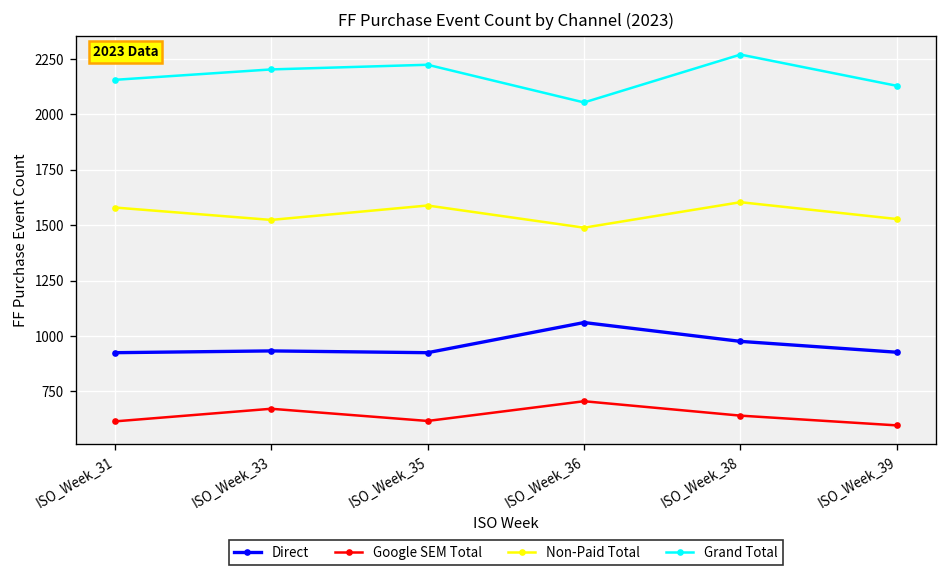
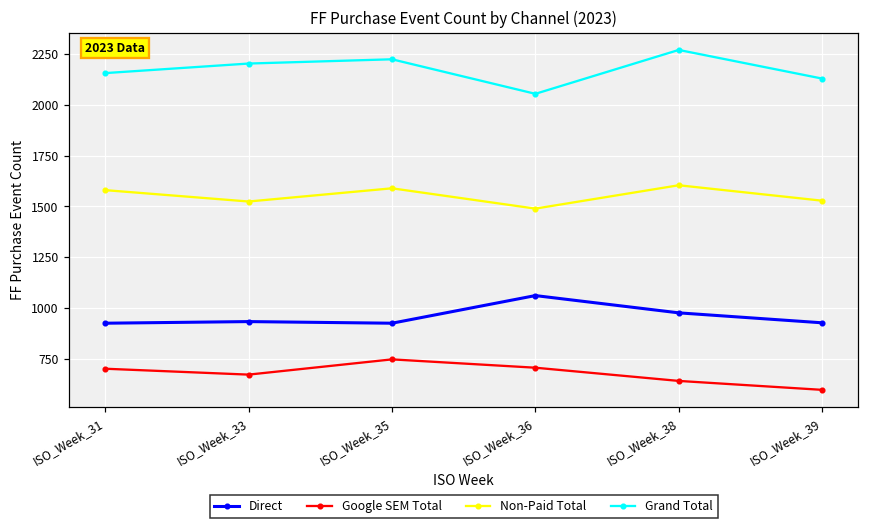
Google SEM Total, ISO_Week_31: 620 -> 700
Google SEM Total, ISO_Week_35: 620 -> 750
